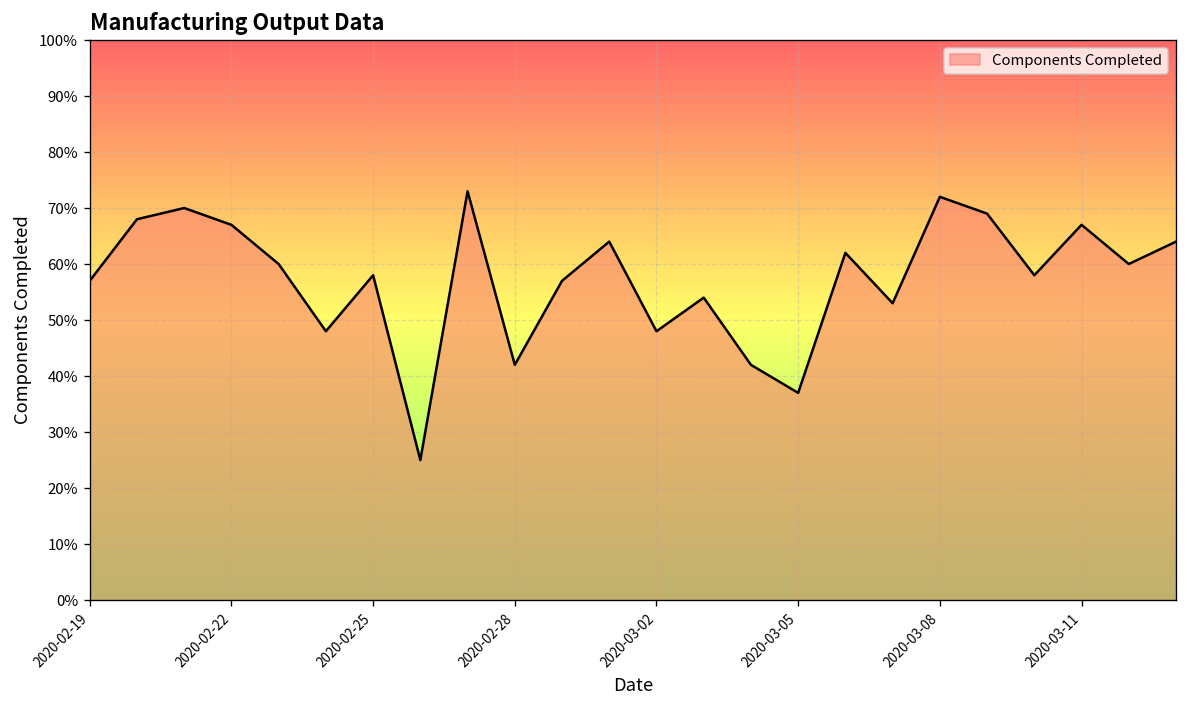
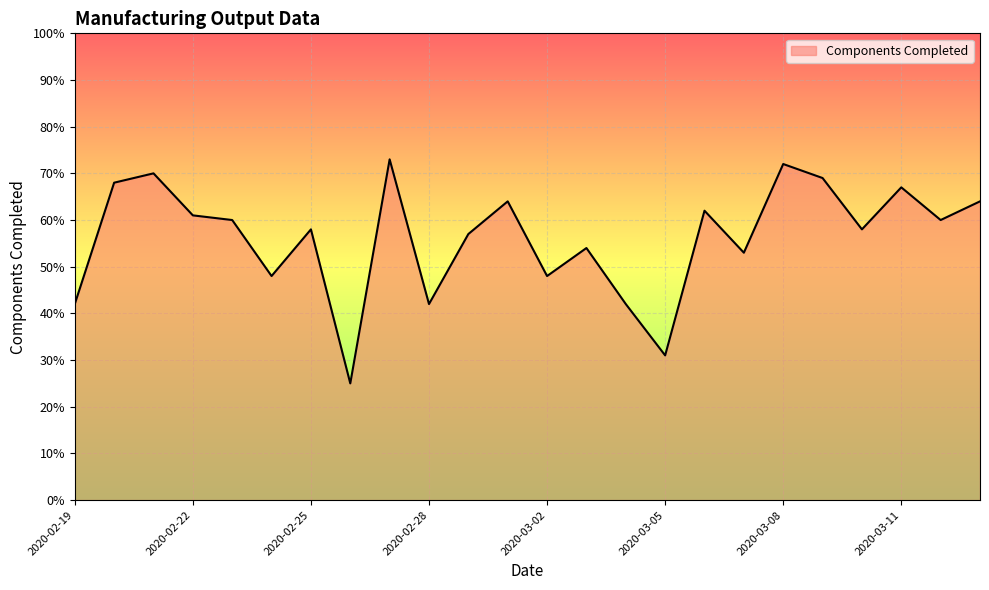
2020-02-19: 57% -> 42%
2020-02-22: 67% -> 61%
2020-03-05: 37% -> 31%
